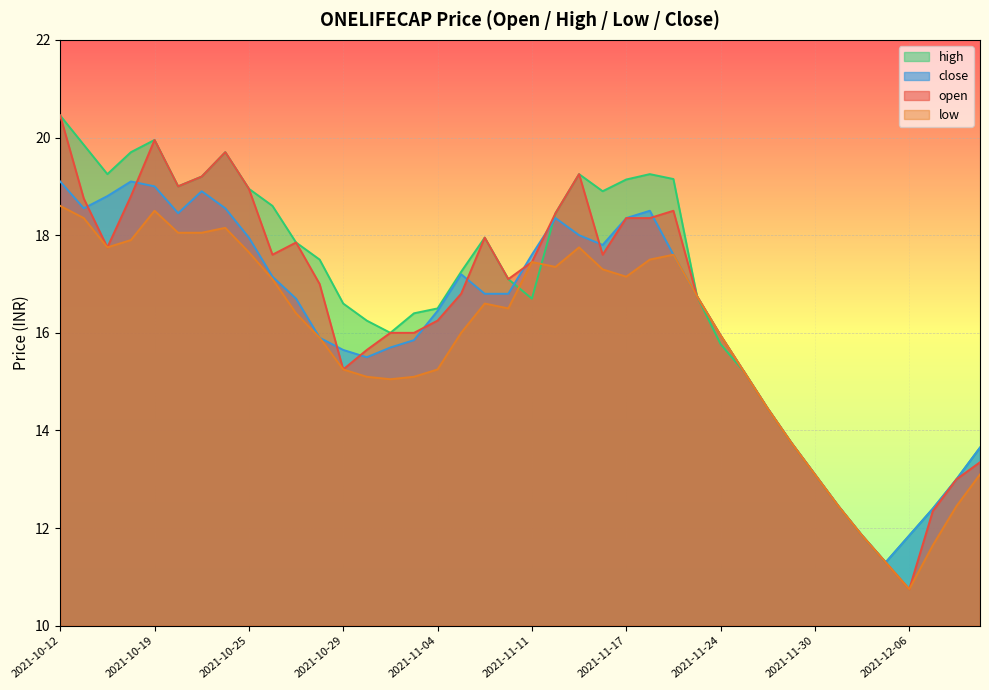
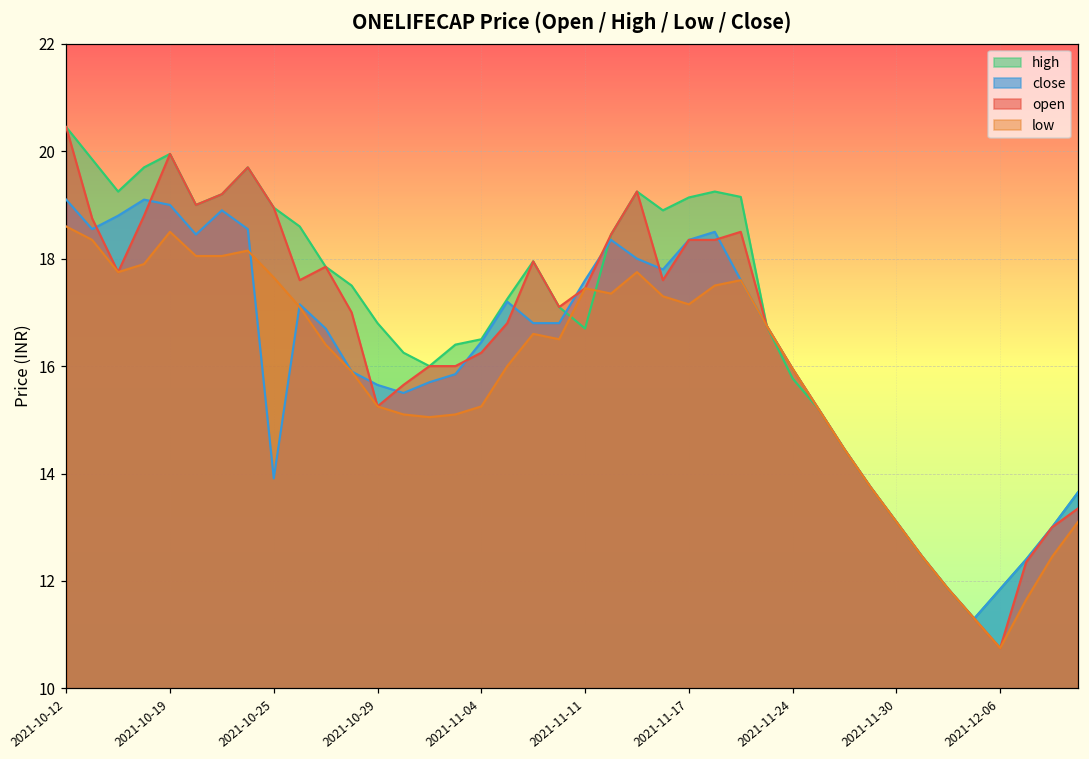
close, 2021-10-25: 18.0 -> 13.9
high, 2021-10-29: 16.6 -> 16.8
